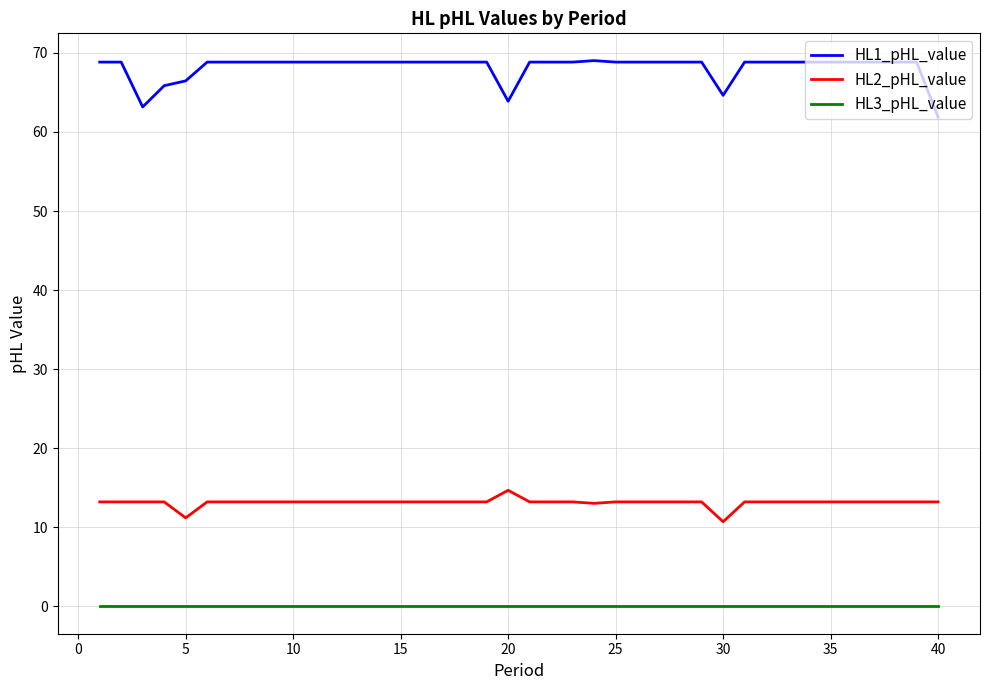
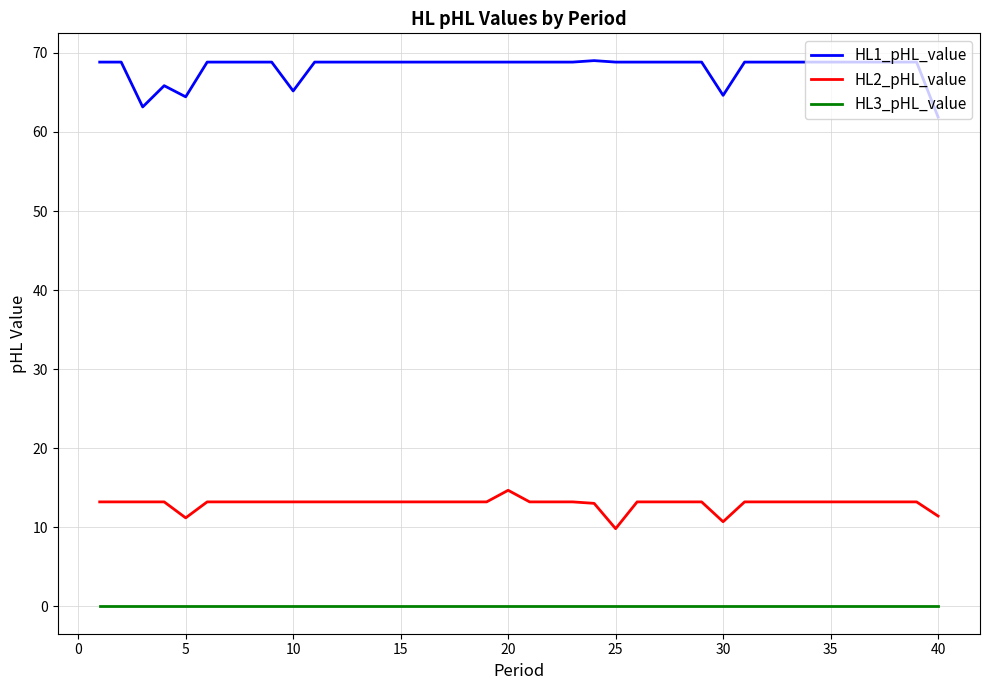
HL1_pHL_value, 5: 66 -> 64
HL1_pHL_value, 10: 69 -> 65
HL1_pHL_value, 20: 64 -> 69
HL2_pHL_value, 25: 13 -> 10
HL2_pHL_value, 40: 13 -> 11
